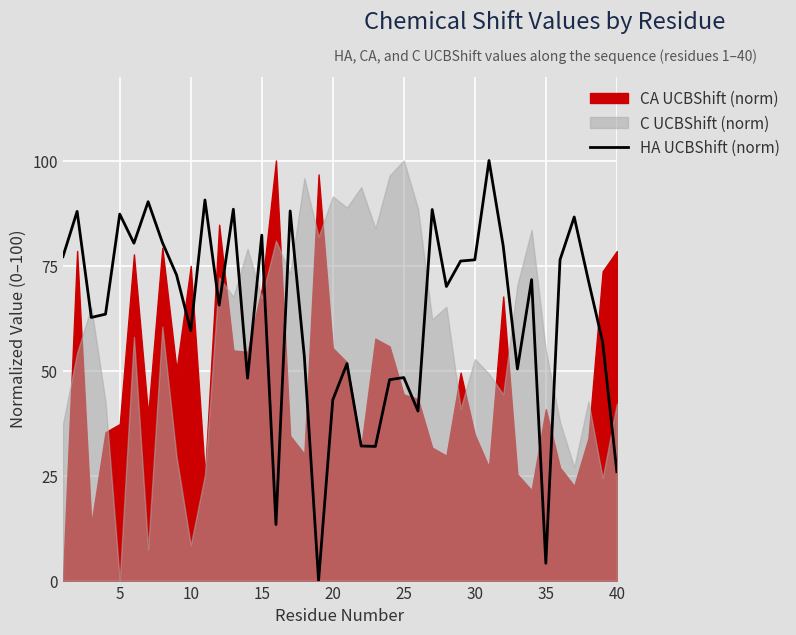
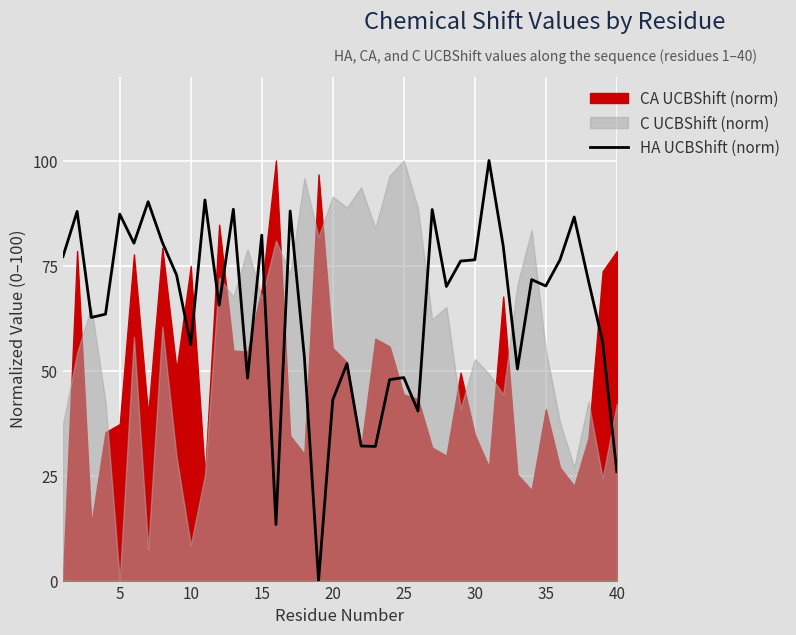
HA UCBShift (norm), 10: 59 -> 56
HA UCBShift (norm), 35: 4 -> 70
